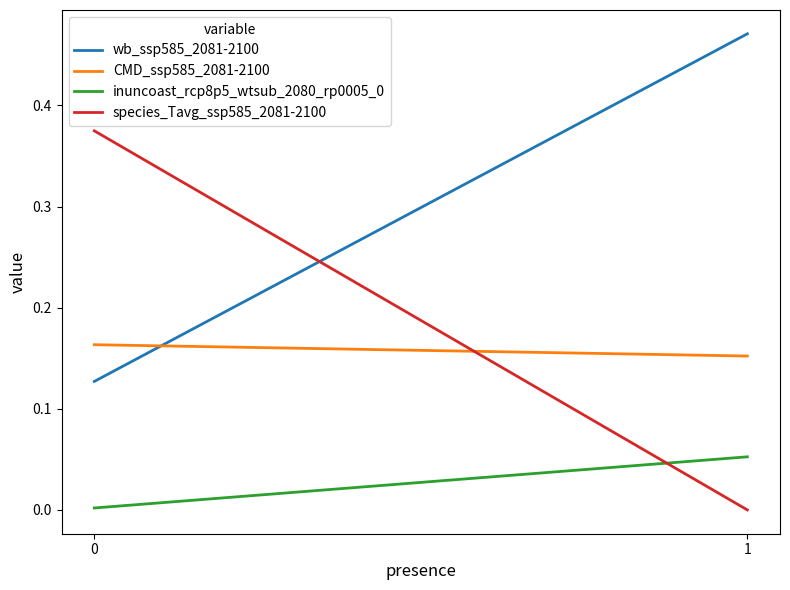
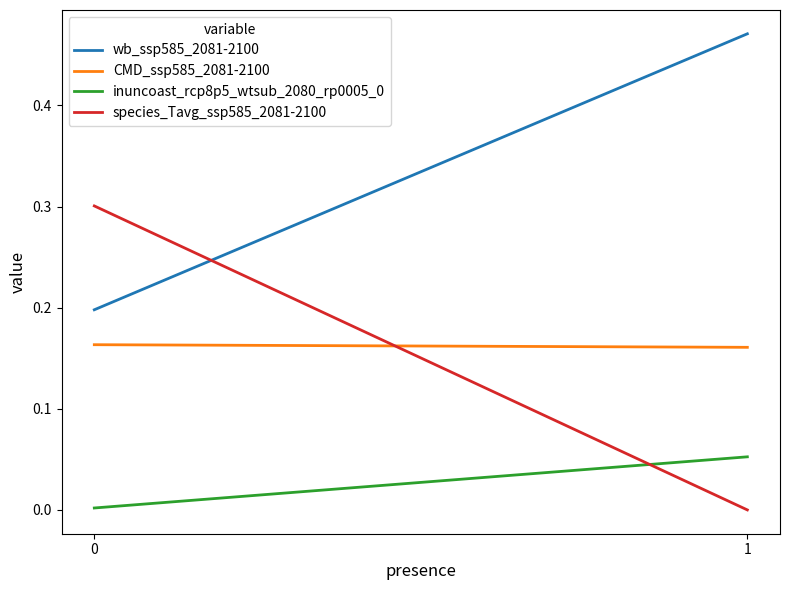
wb_ssp585_2081-2100, 0: 0.127 -> 0.198
species_Tavg_ssp585_2081-2100, 0: 0.375 -> 0.301
CMD_ssp585_2081-2100, 1: 0.152 -> 0.161
